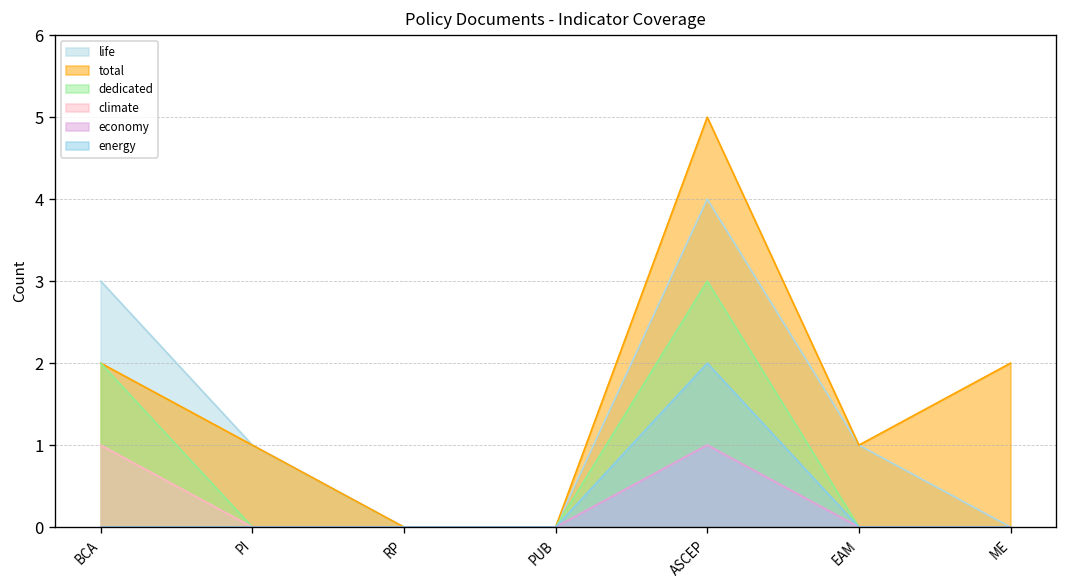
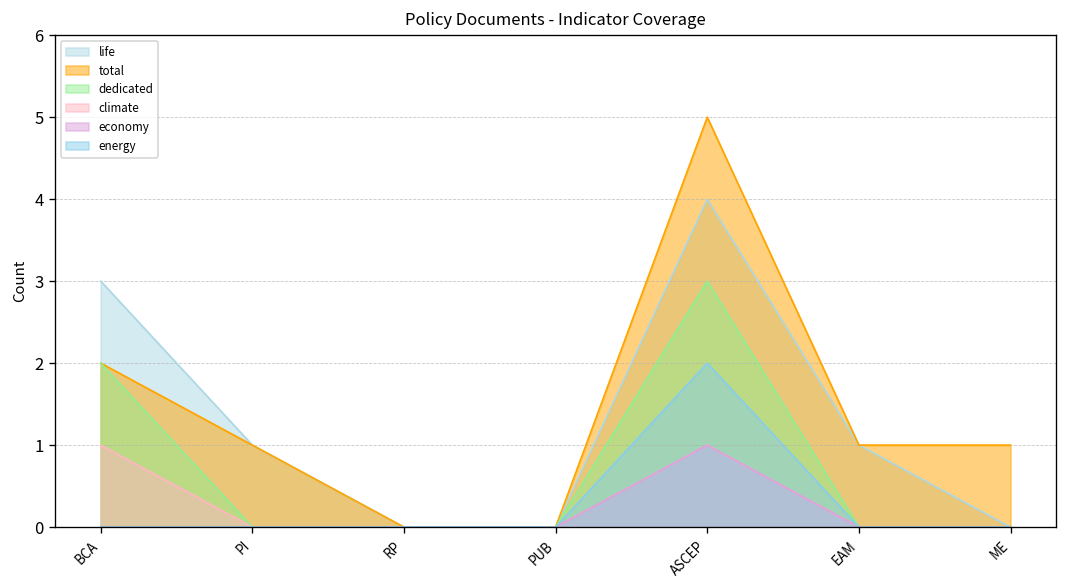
total, ME: 2 -> 1
